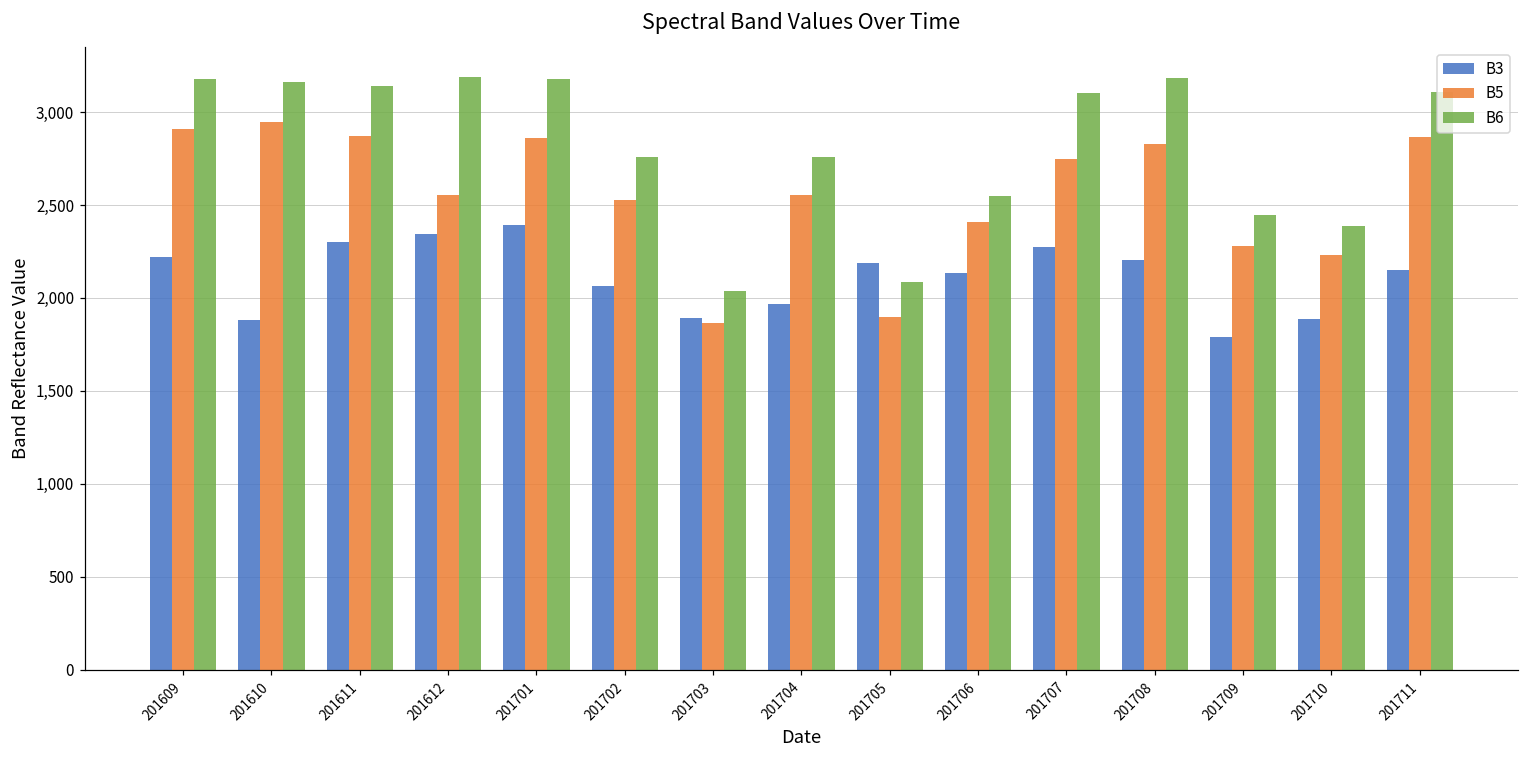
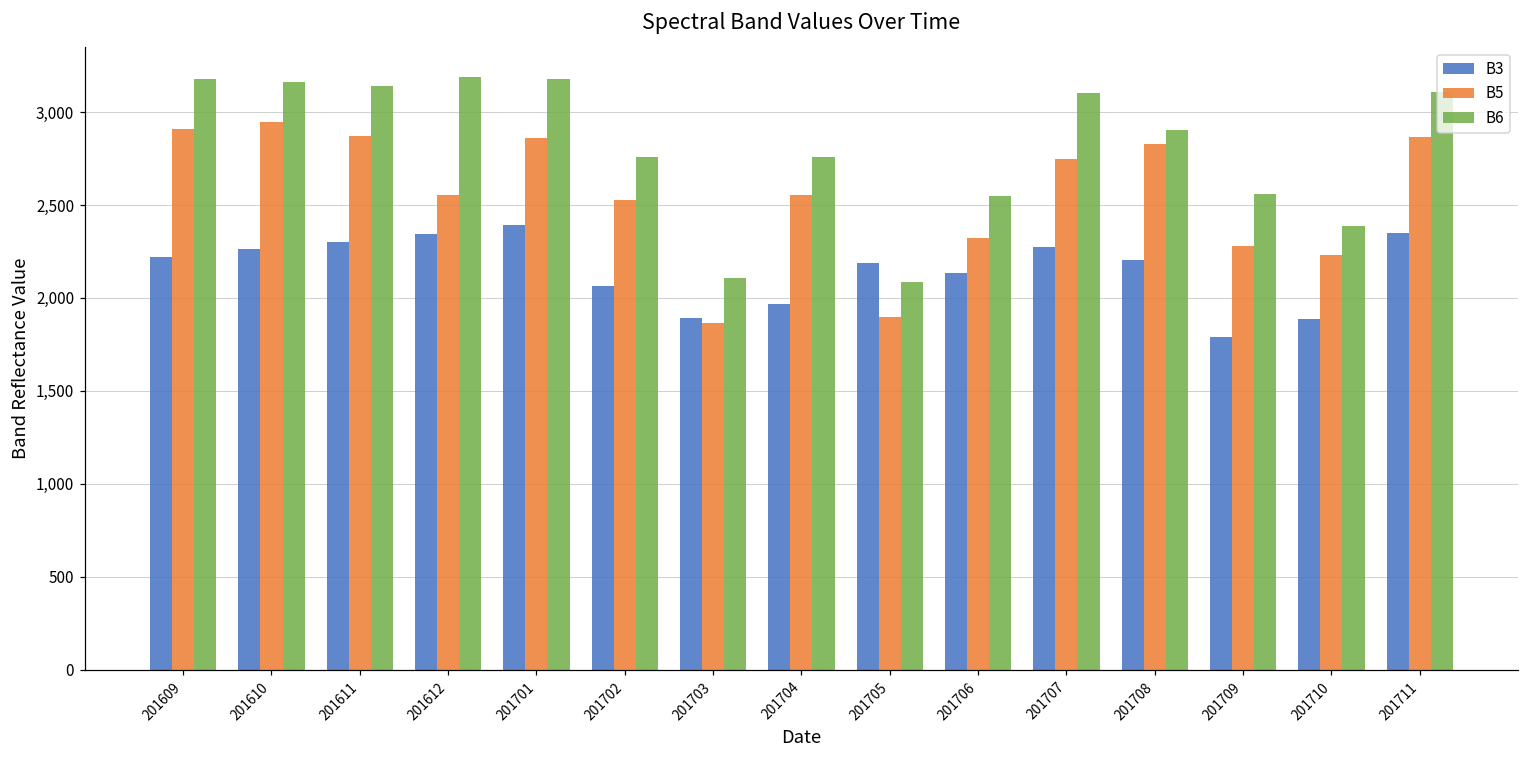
B3, 201610: 1,880 -> 2,260
B6, 201703: 2,040 -> 2,110
B5, 201706: 2,410 -> 2,320
B6, 201708: 3,180 -> 2,900
B6, 201709: 2,450 -> 2,560
B3, 201711: 2,150 -> 2,350
